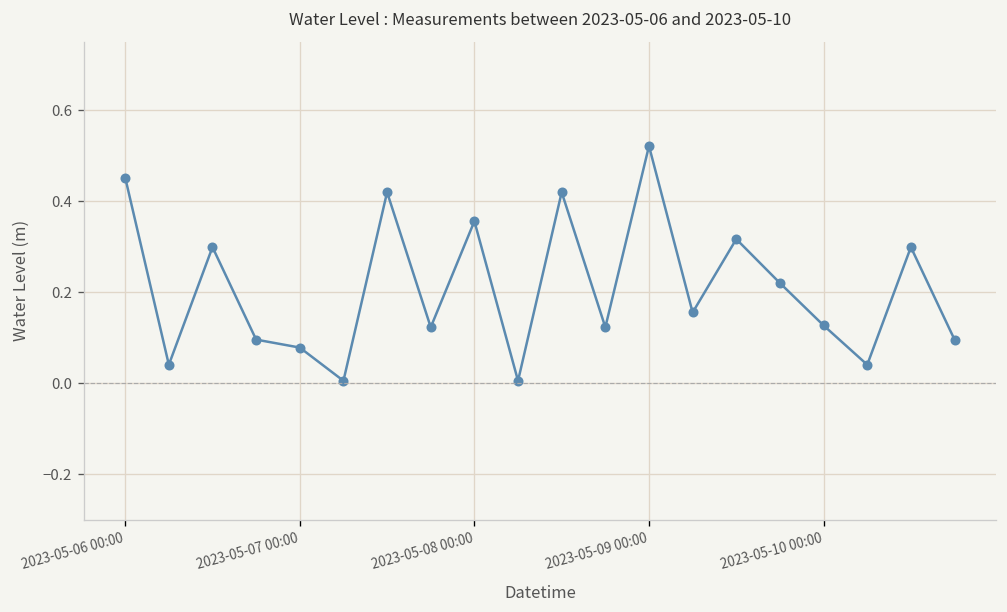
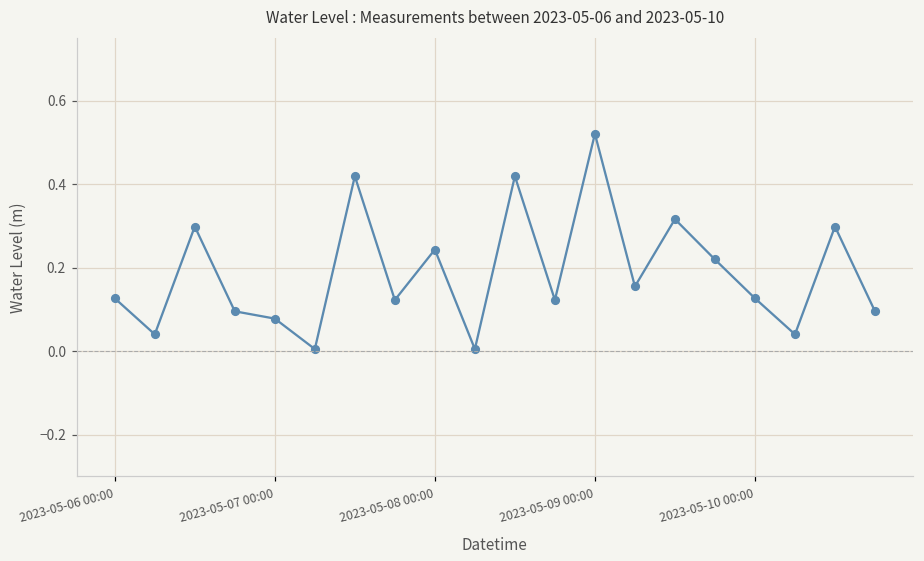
2023-05-06 00:00: 0.45 -> 0.13
2023-05-08 00:00: 0.36 -> 0.24
